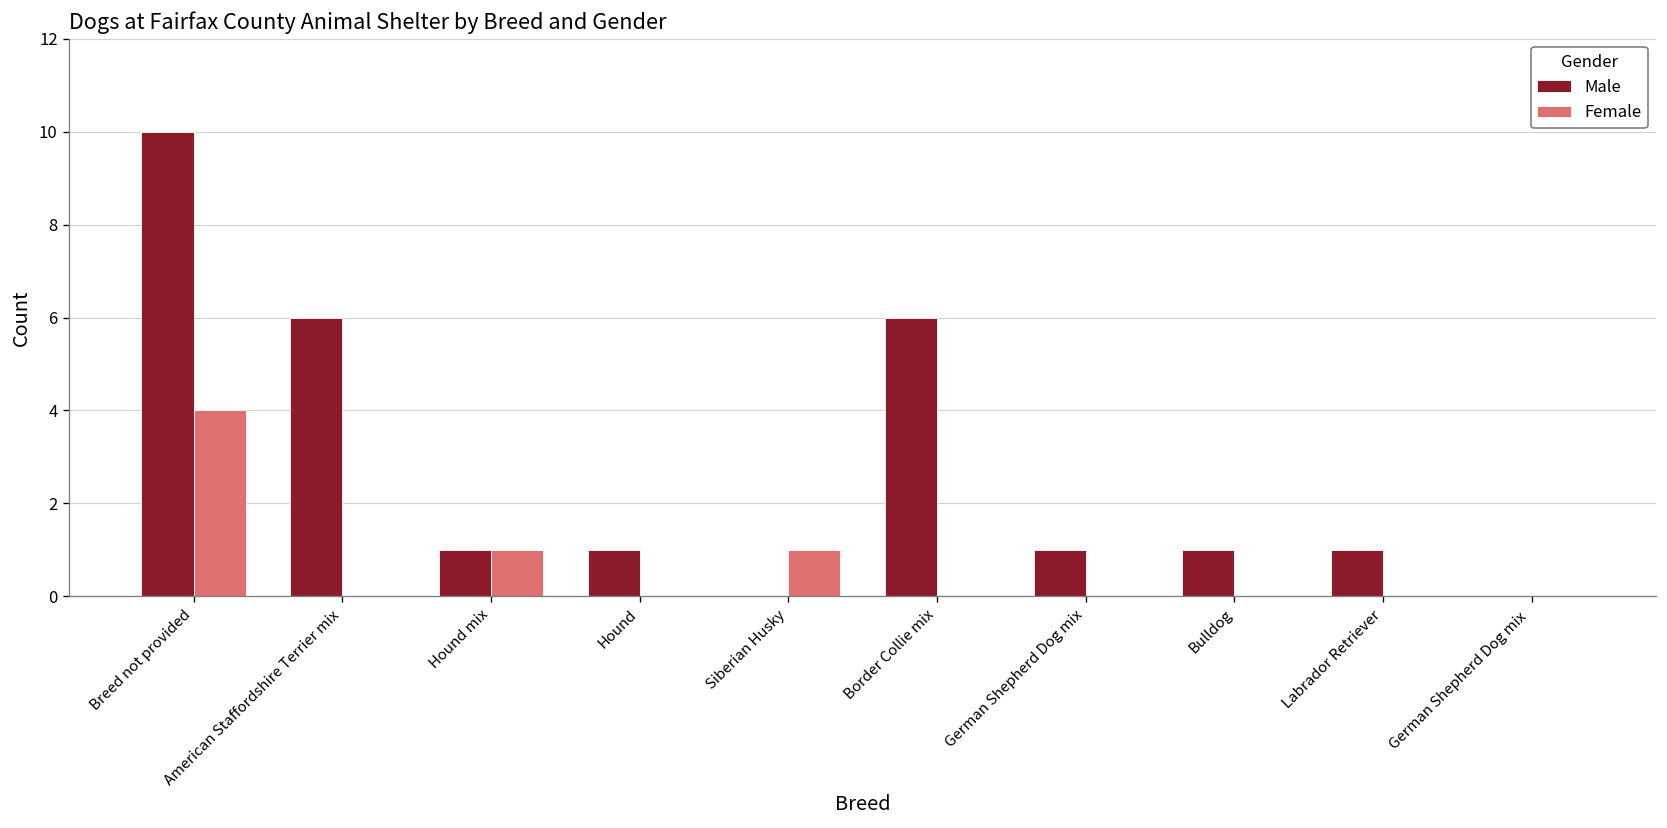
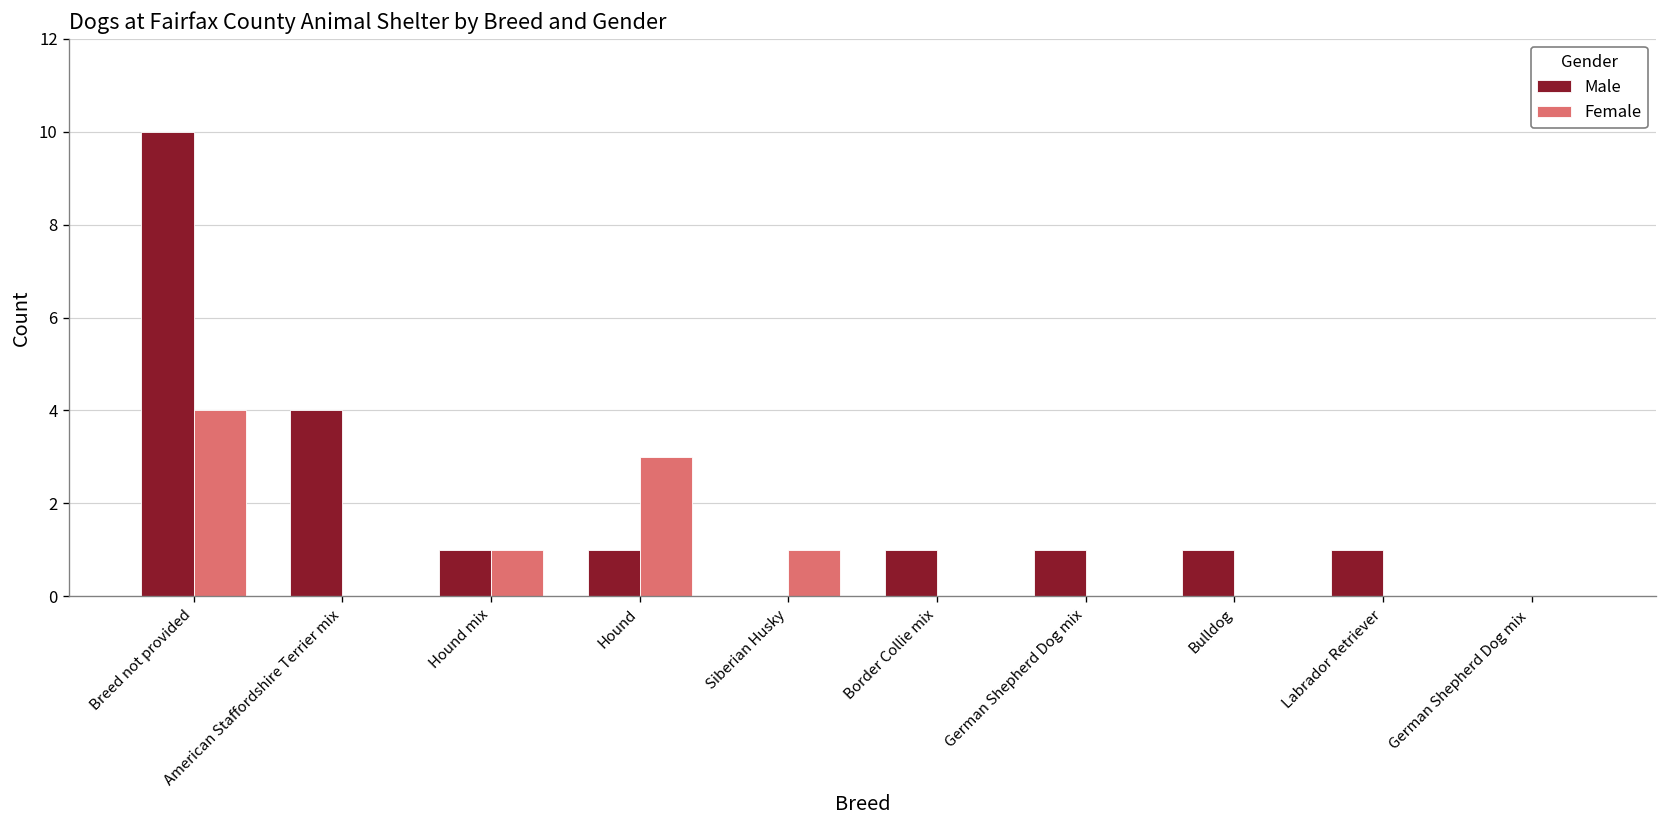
Male, American Staffordshire Terrier mix: 6 -> 4
Female, Hound: 0 -> 3
Male, Border Collie mix: 6 -> 1
